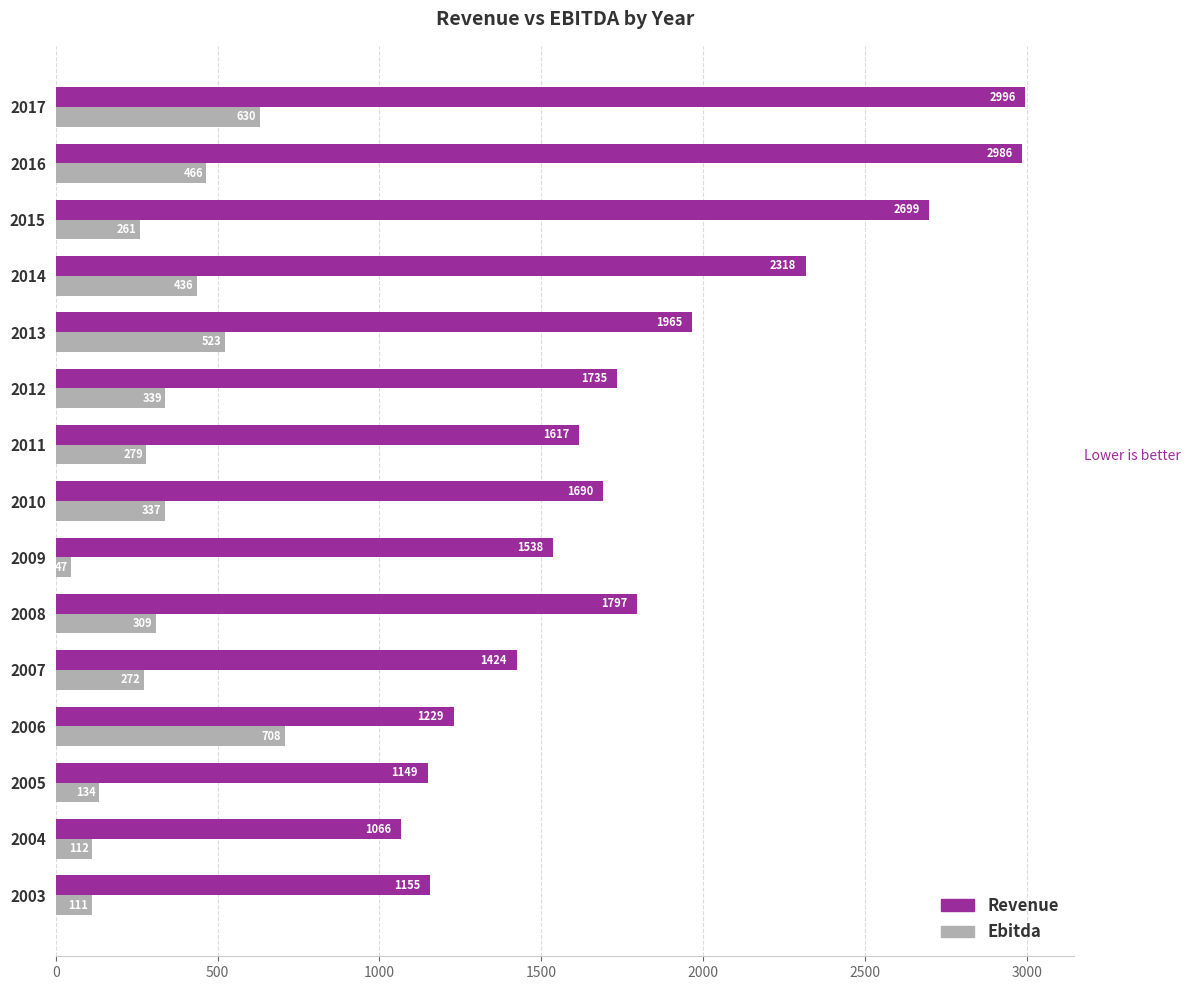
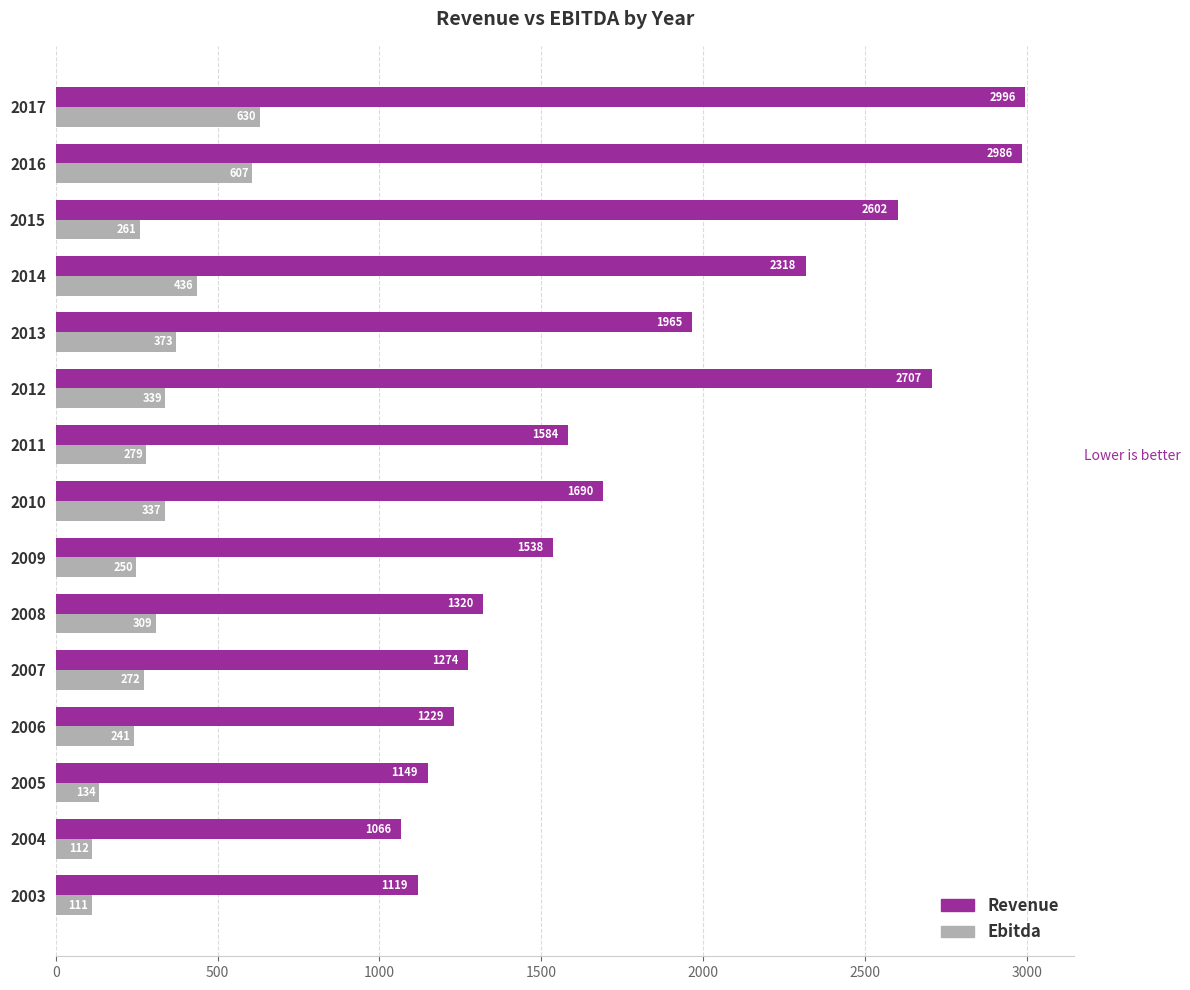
Ebitda, 2016: 466 -> 607
Revenue, 2015: 2699 -> 2602
Ebitda, 2013: 523 -> 373
Revenue, 2012: 1735 -> 2707
Revenue, 2011: 1617 -> 1584
Ebitda, 2009: 47 -> 250
Revenue, 2008: 1797 -> 1320
Revenue, 2007: 1424 -> 1274
Ebitda, 2006: 708 -> 241
Revenue, 2003: 1155 -> 1119
